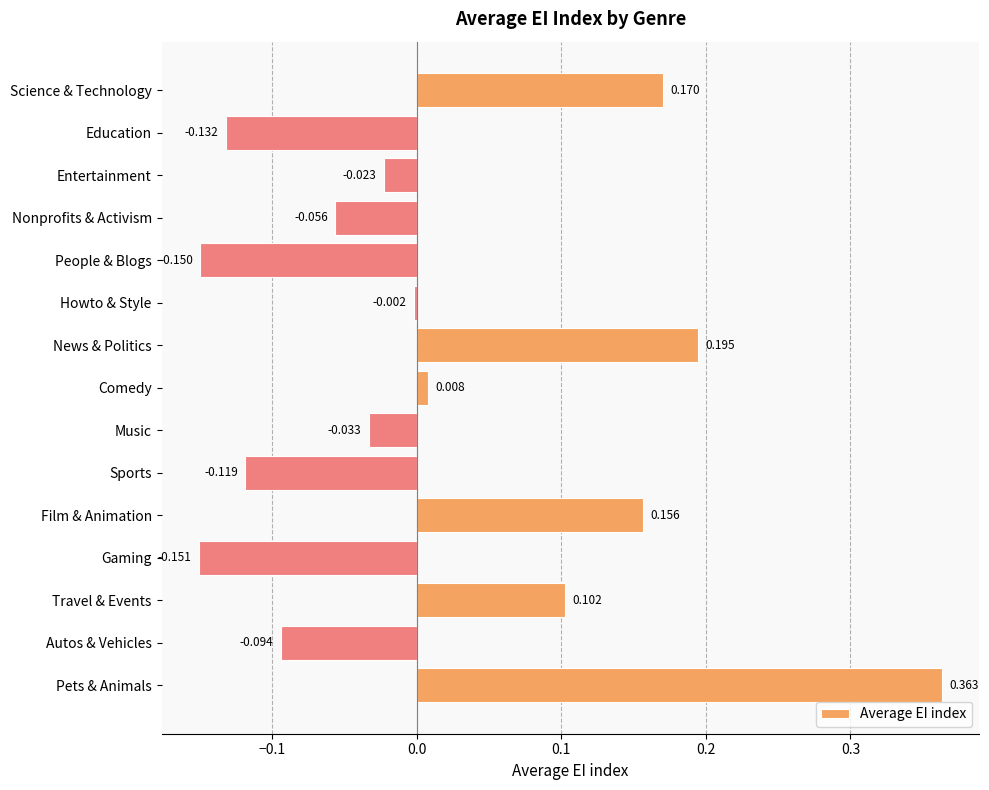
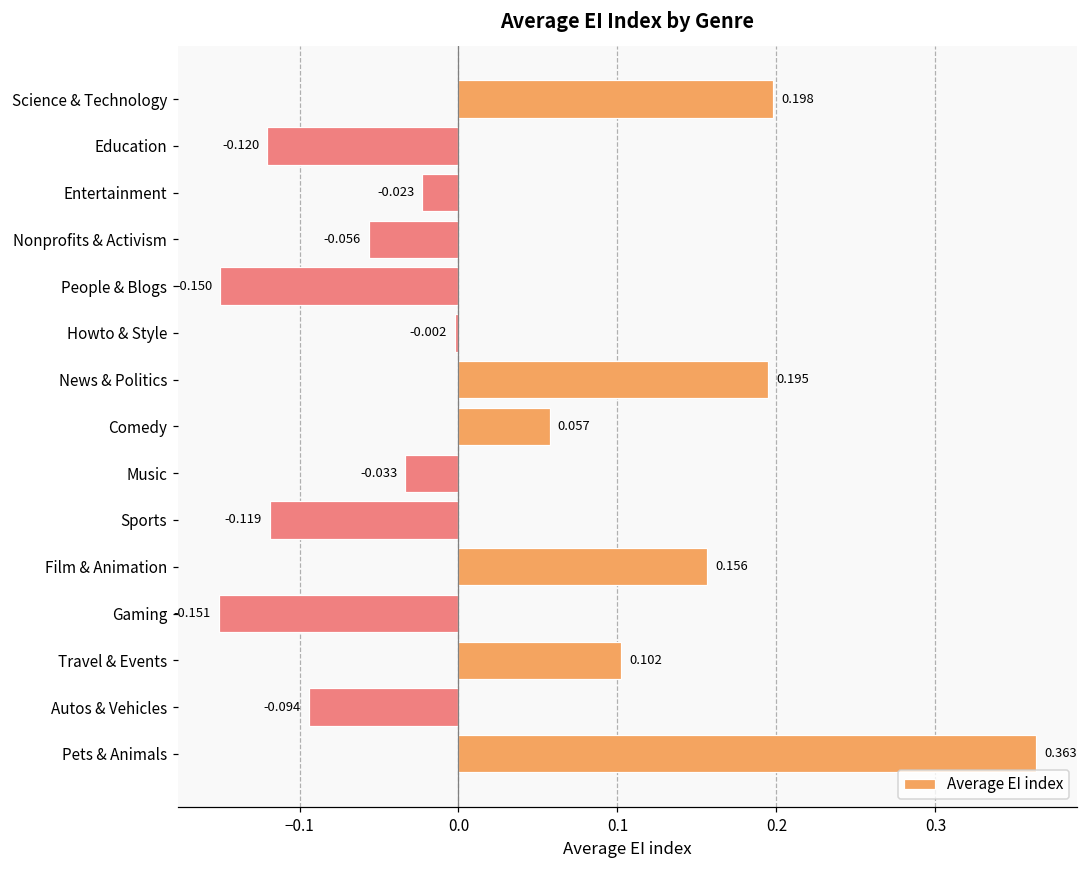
Science & Technology: 0.170 -> 0.198
Education: -0.132 -> -0.120
Comedy: 0.008 -> 0.057
